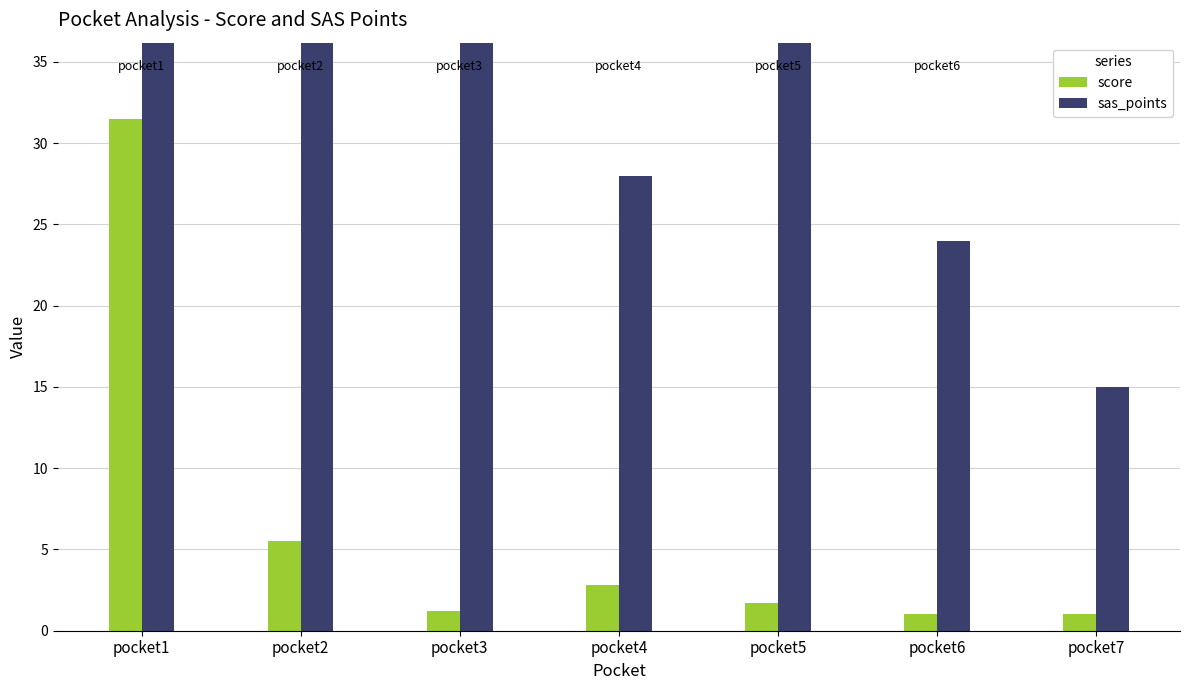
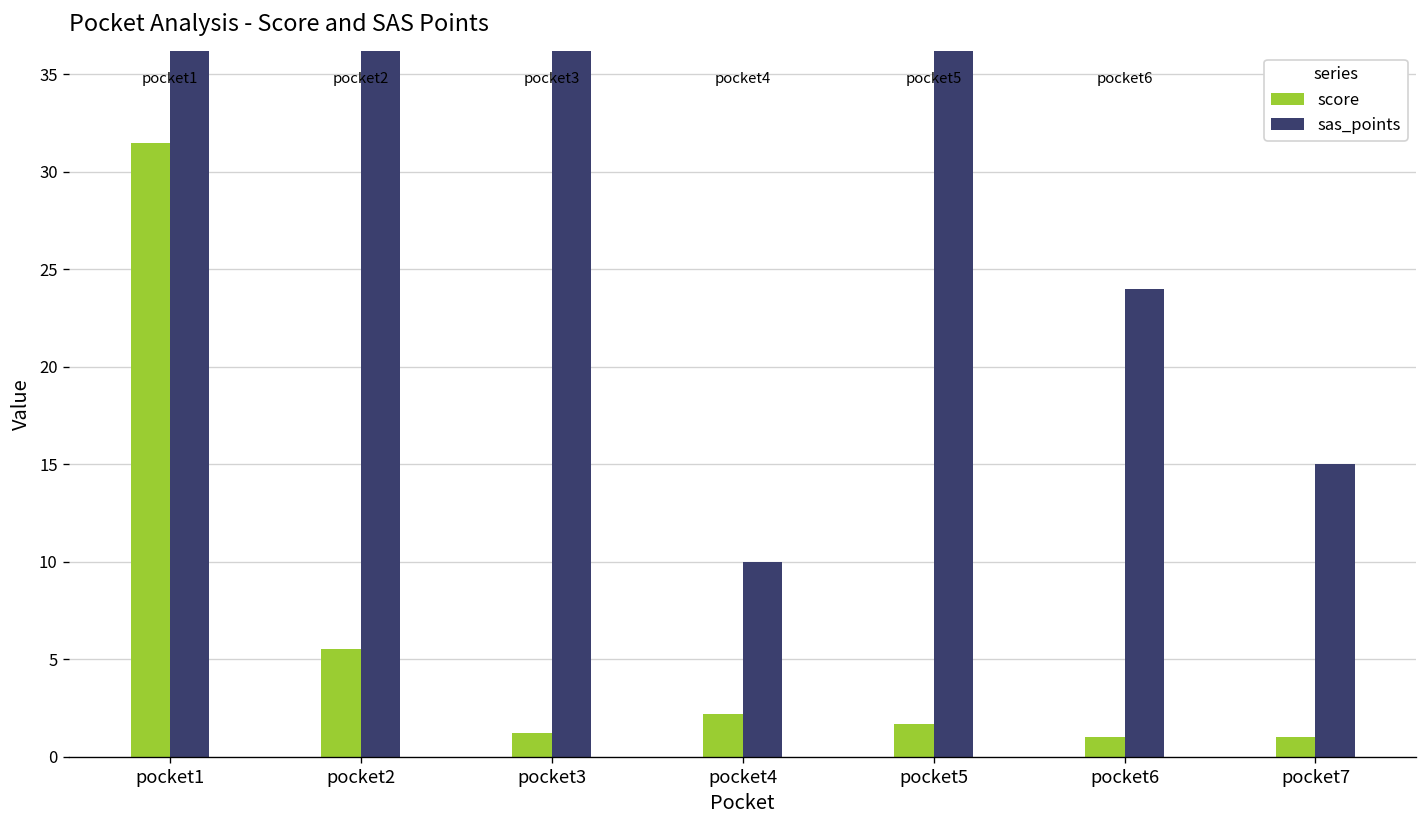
score, pocket4: 2.8 -> 2.2
sas_points, pocket4: 28 -> 10
